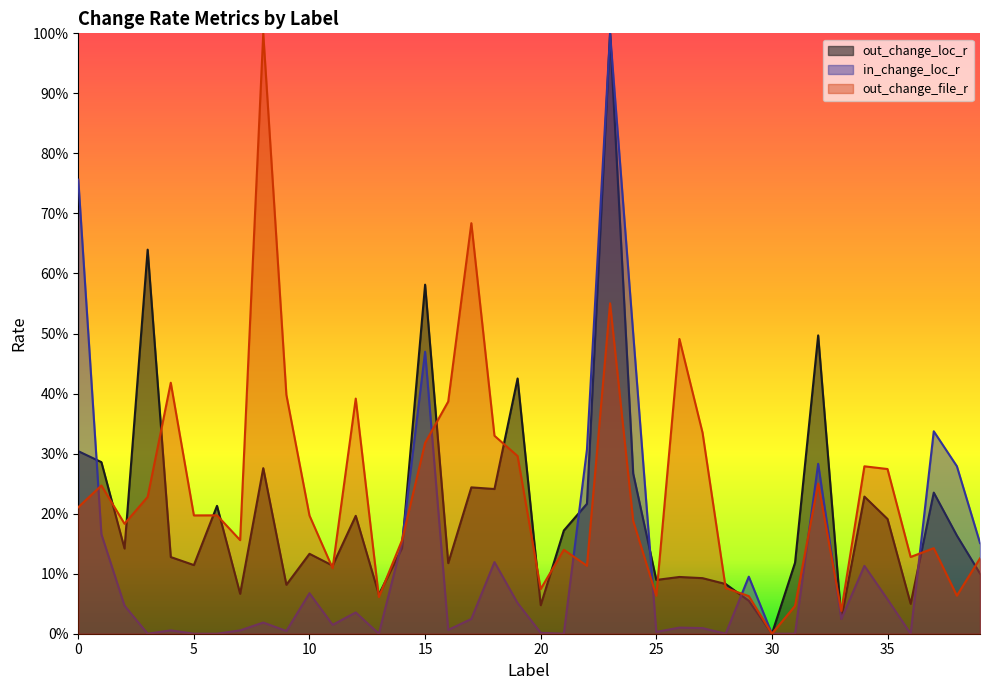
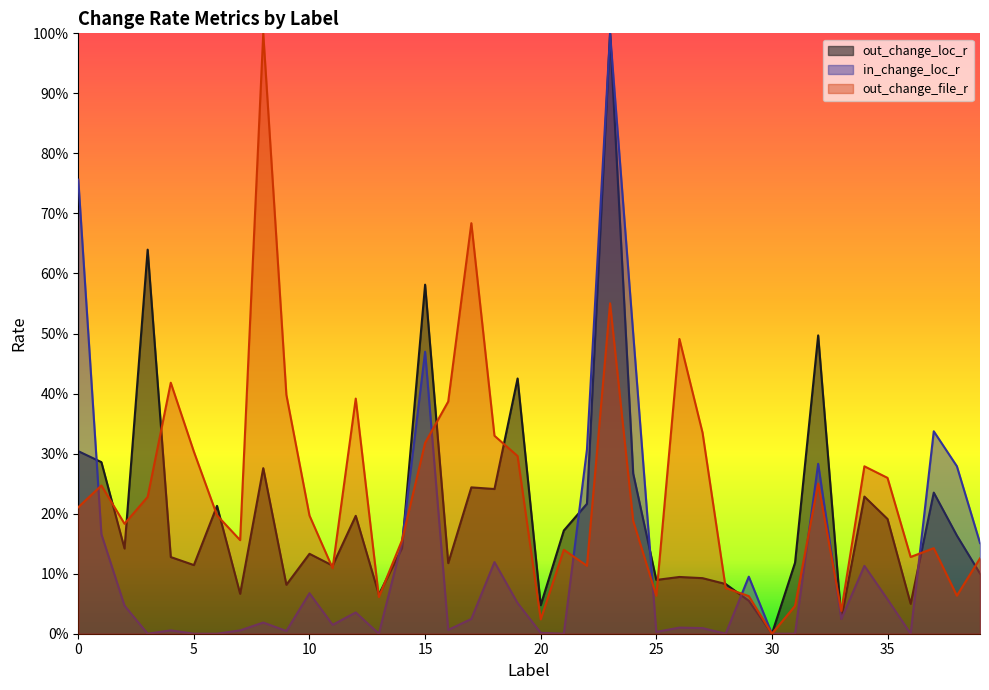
out_change_file_r, 5: 20% -> 30%
out_change_file_r, 20: 7% -> 2%
out_change_file_r, 35: 27% -> 26%
